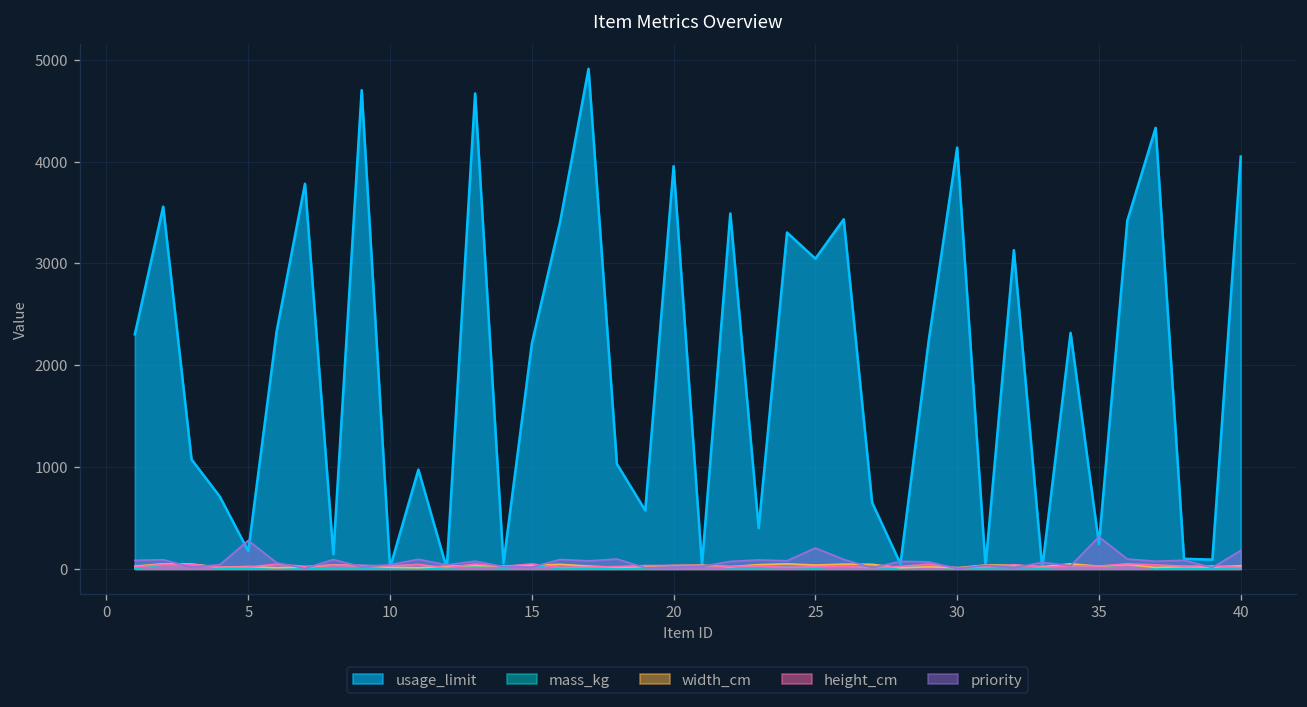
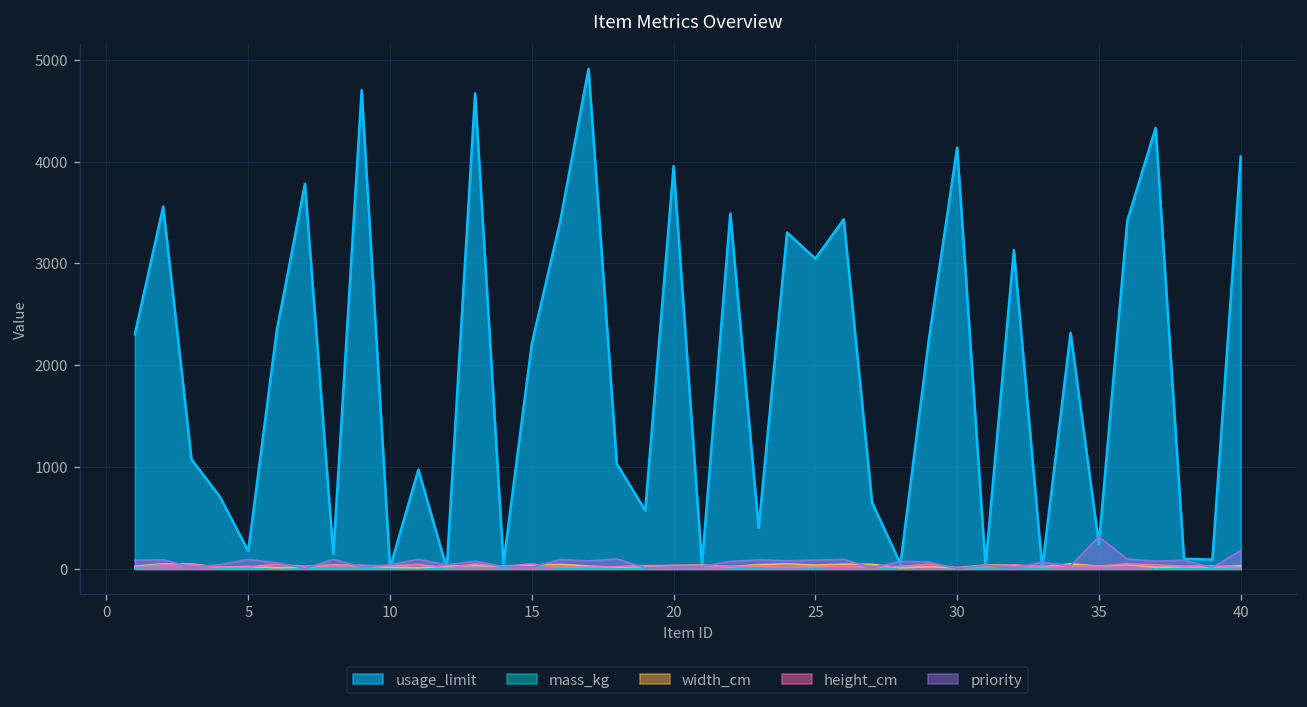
priority, 5: 300 -> 100
priority, 25: 200 -> 100
